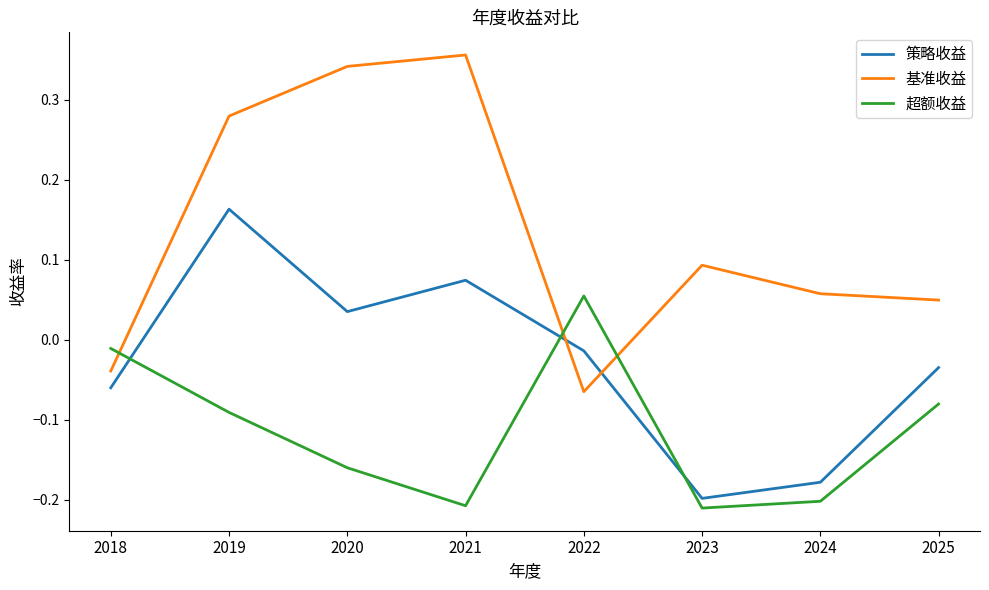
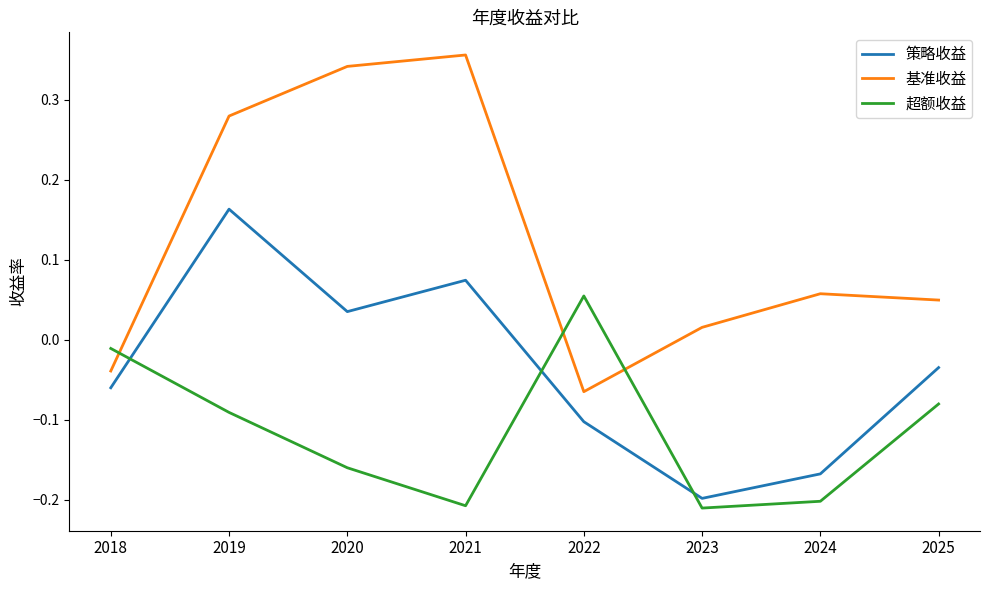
策略收益, 2022: -0.01 -> -0.10
基准收益, 2023: 0.09 -> 0.02
策略收益, 2024: -0.18 -> -0.17
